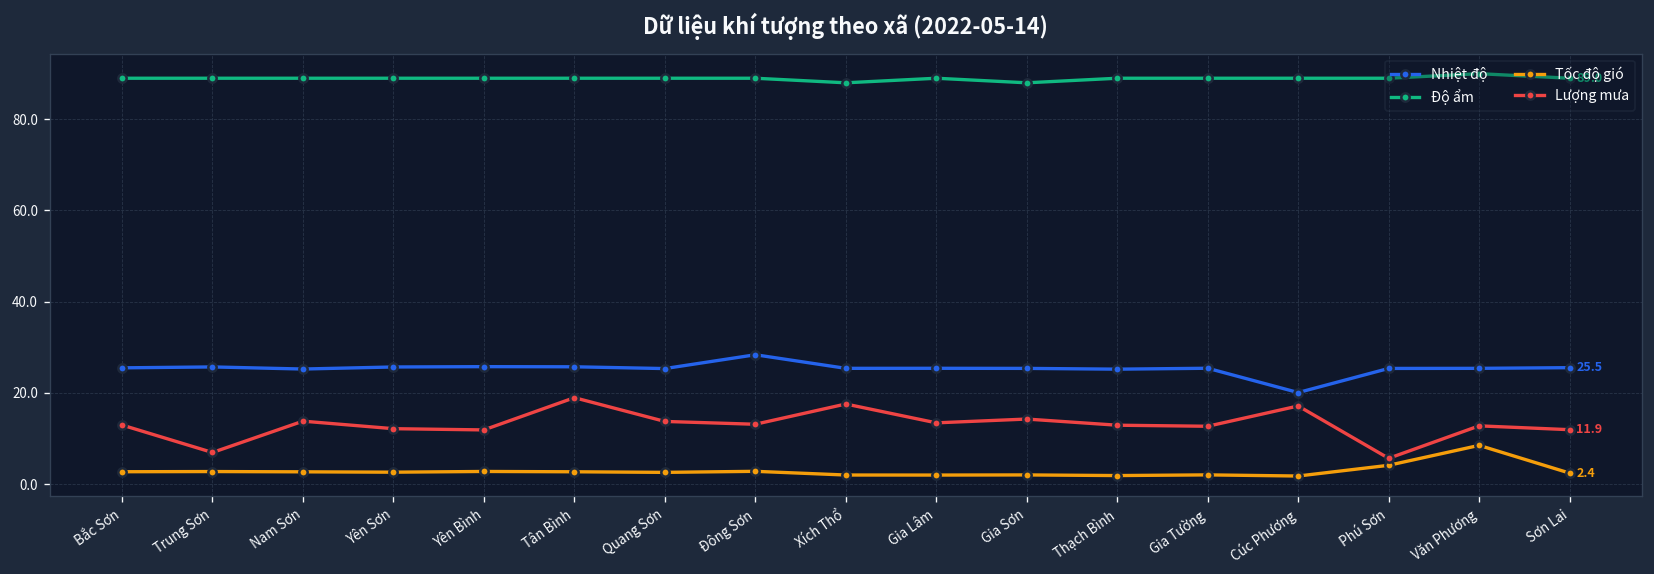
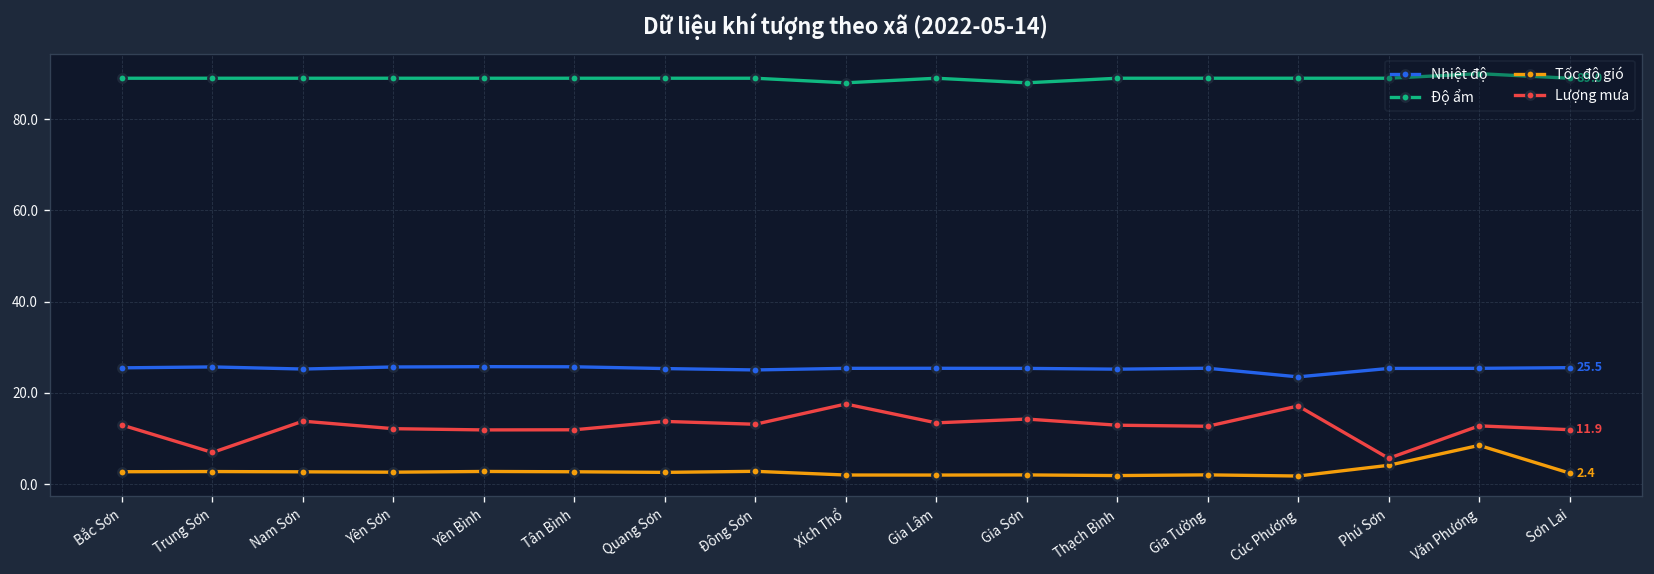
Lượng mưa, Tân Bình: 19 -> 12
Nhiệt độ, Đông Sơn: 28 -> 25
Nhiệt độ, Cúc Phương: 20 -> 24
